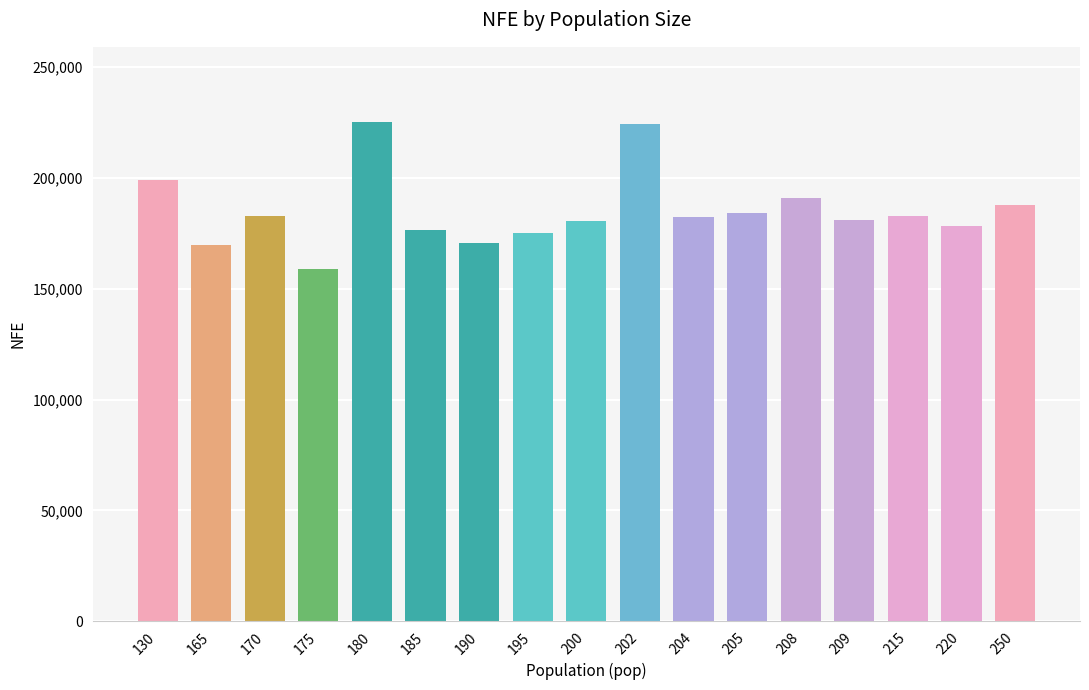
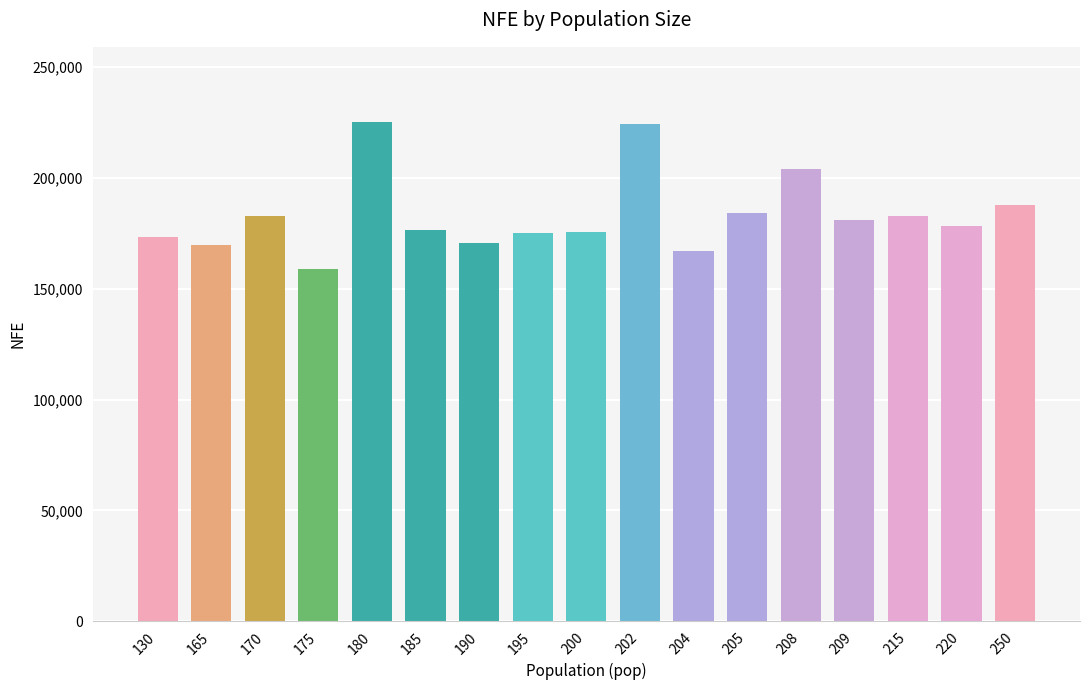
130: 199,000 -> 173,000
200: 181,000 -> 176,000
204: 182,000 -> 167,000
208: 191,000 -> 204,000
